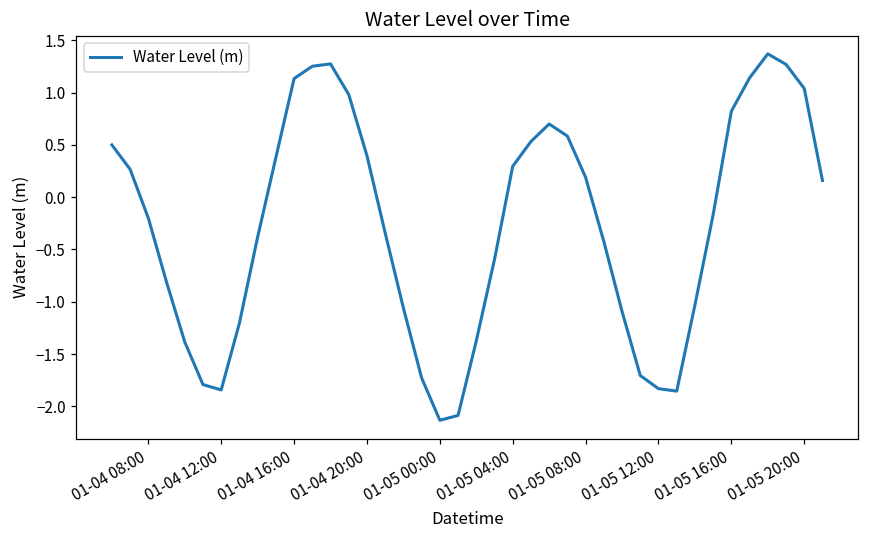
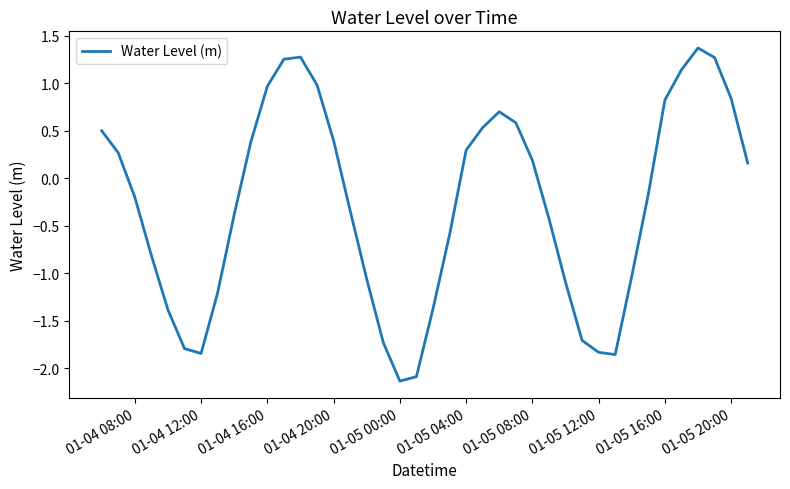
01-04 16:00: 1.1 -> 1.0
01-05 20:00: 1.0 -> 0.8
